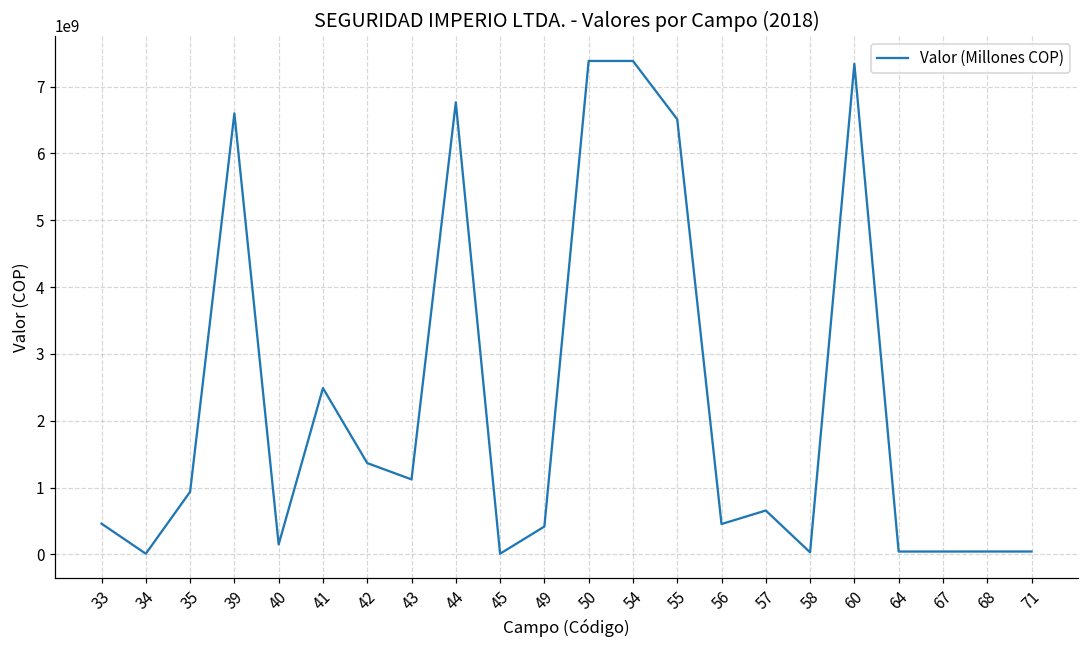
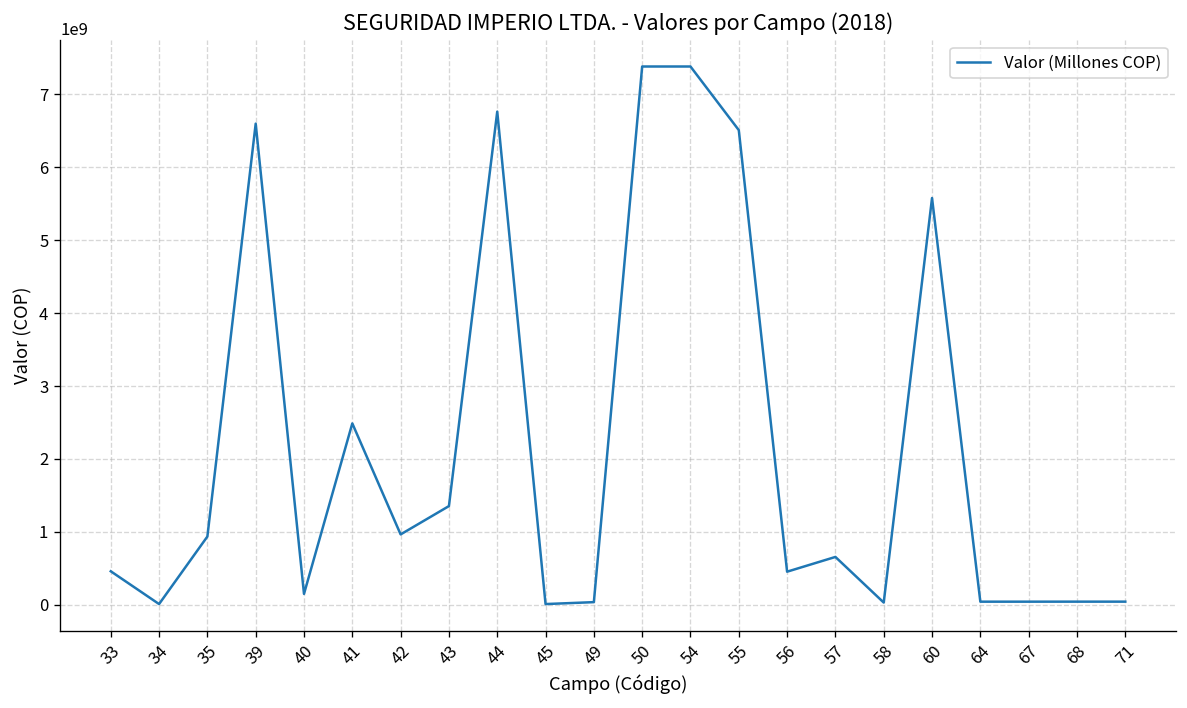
42: 1400000000 -> 1000000000
43: 1100000000 -> 1400000000
49: 400000000 -> 0
60: 7300000000 -> 5600000000
